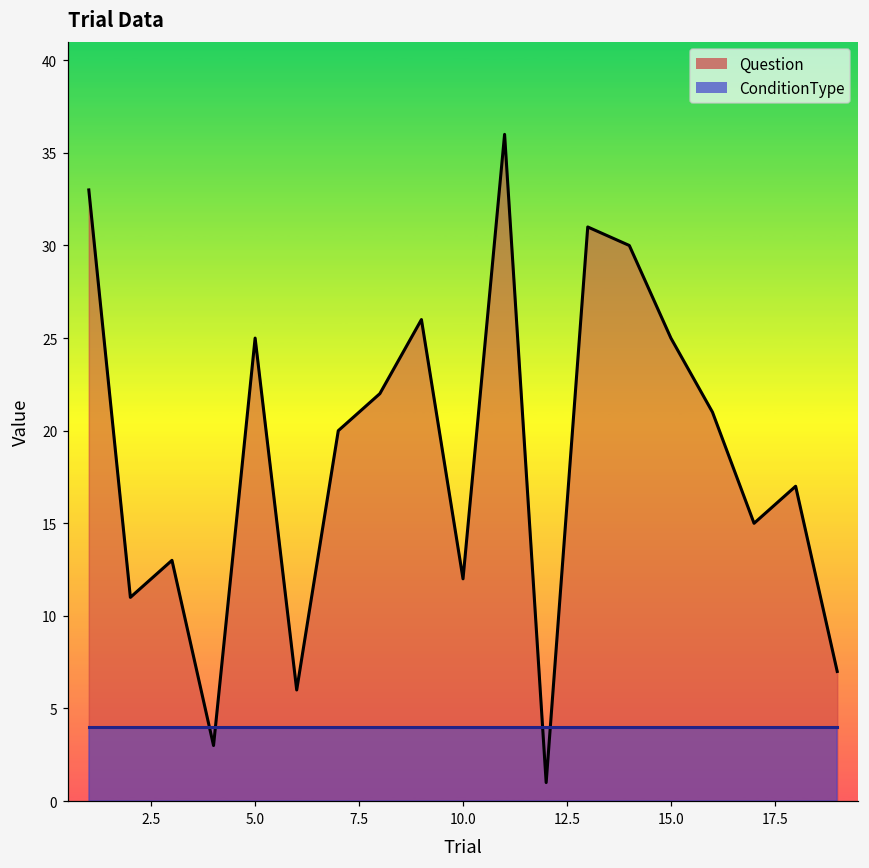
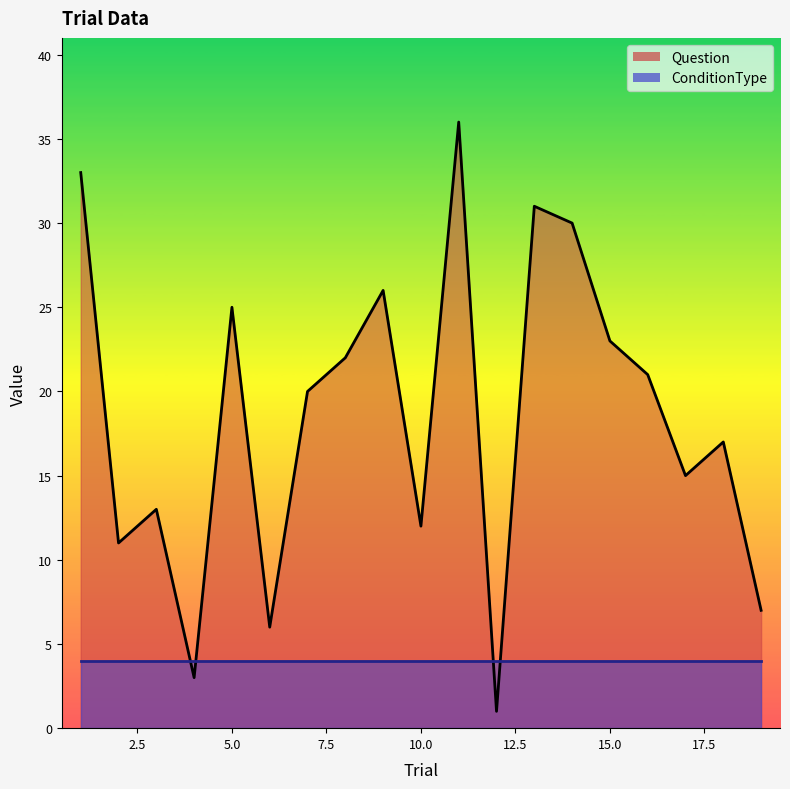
Question, 15.0: 25 -> 23
